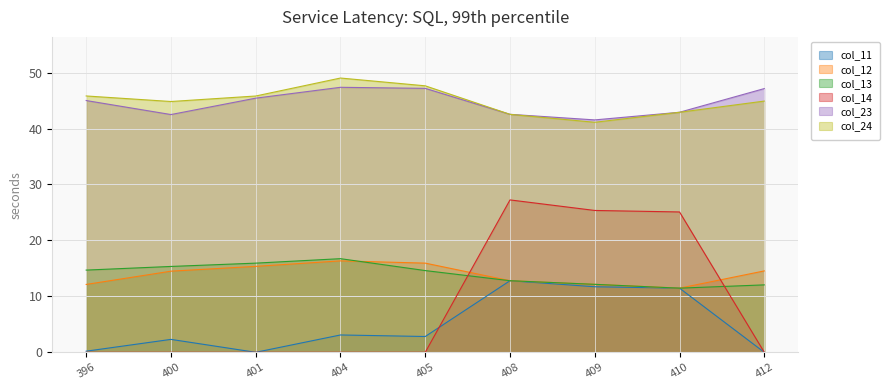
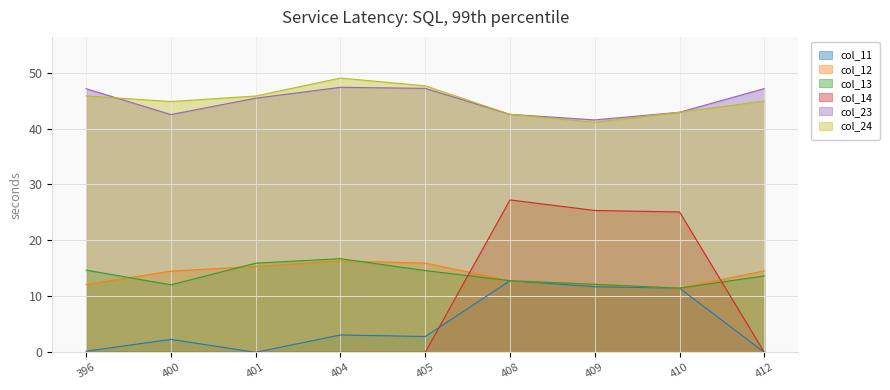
col_23, 396: 45 -> 47
col_13, 400: 15 -> 12
col_13, 412: 12 -> 14
